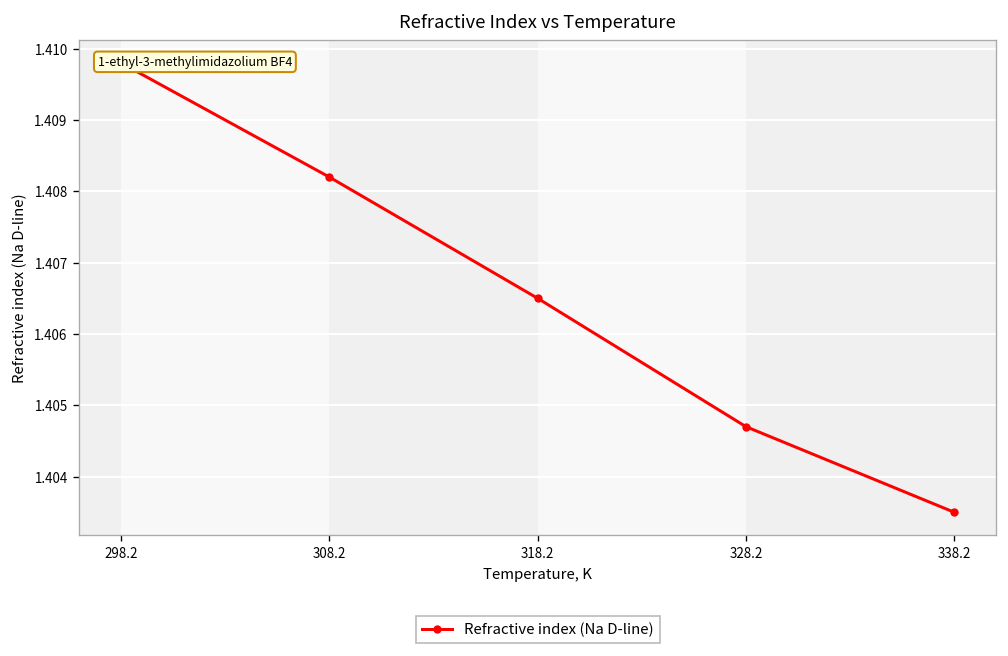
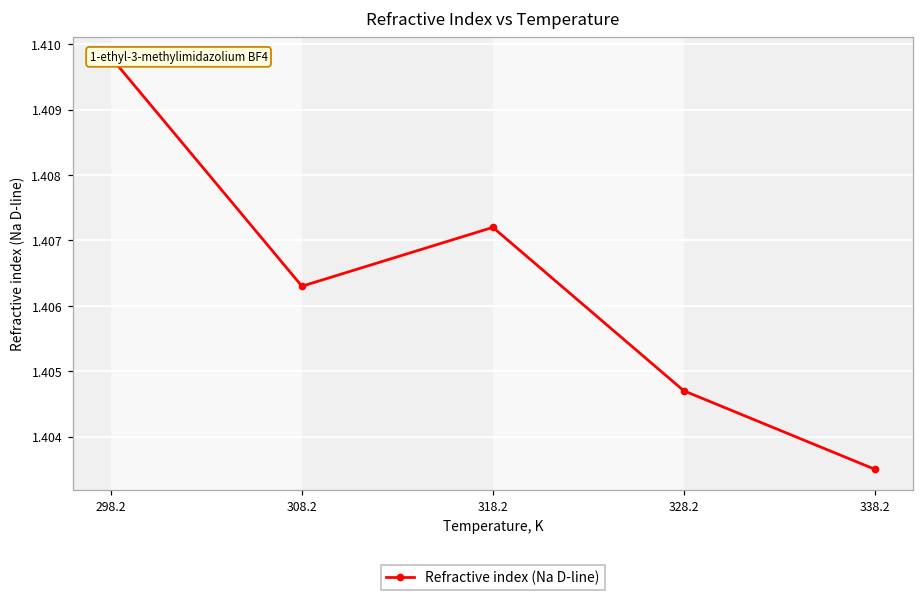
308.2: 1.4082 -> 1.4063
318.2: 1.4065 -> 1.4072
